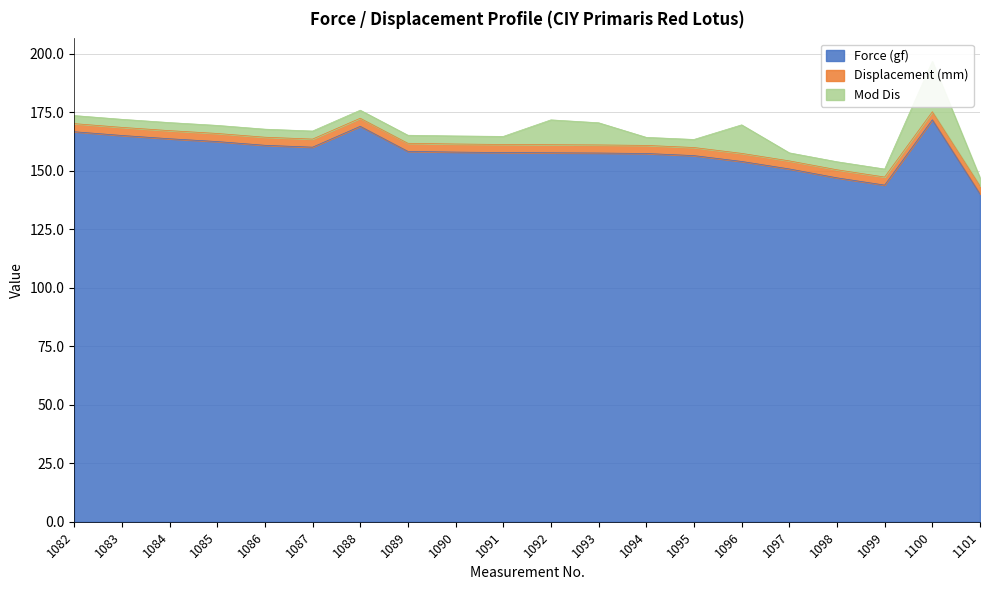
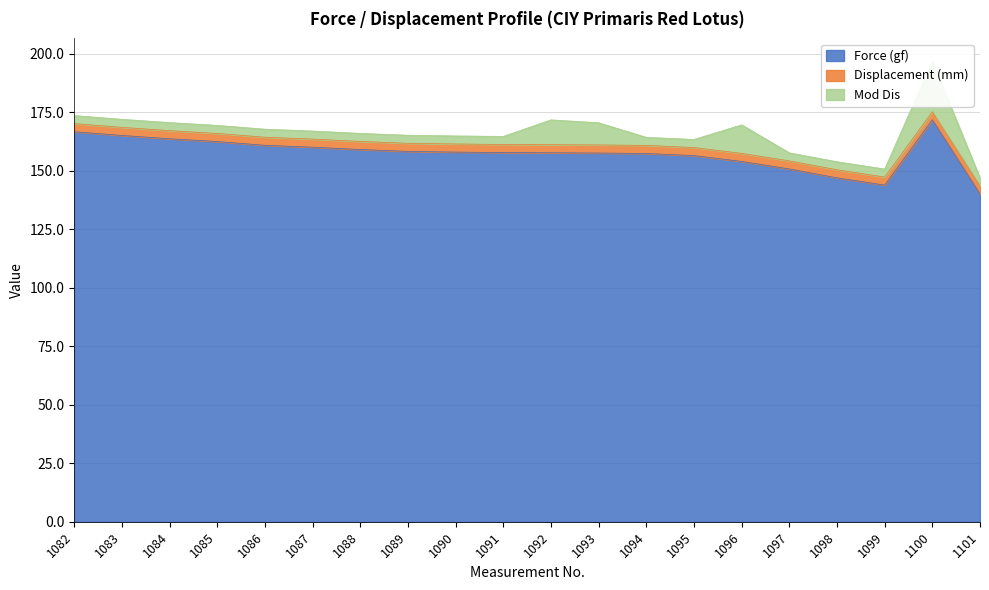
Force (gf), 1088: 169 -> 159
